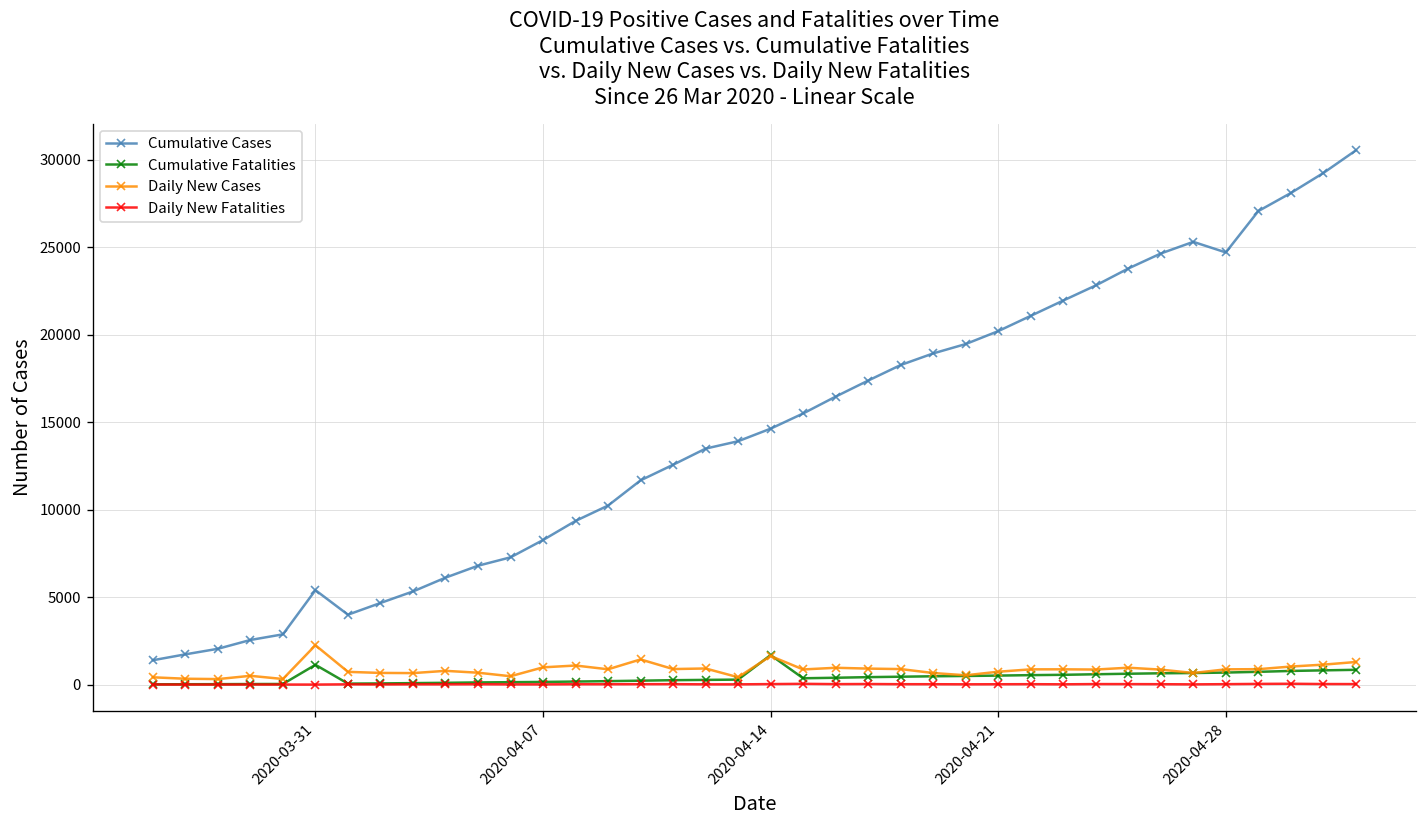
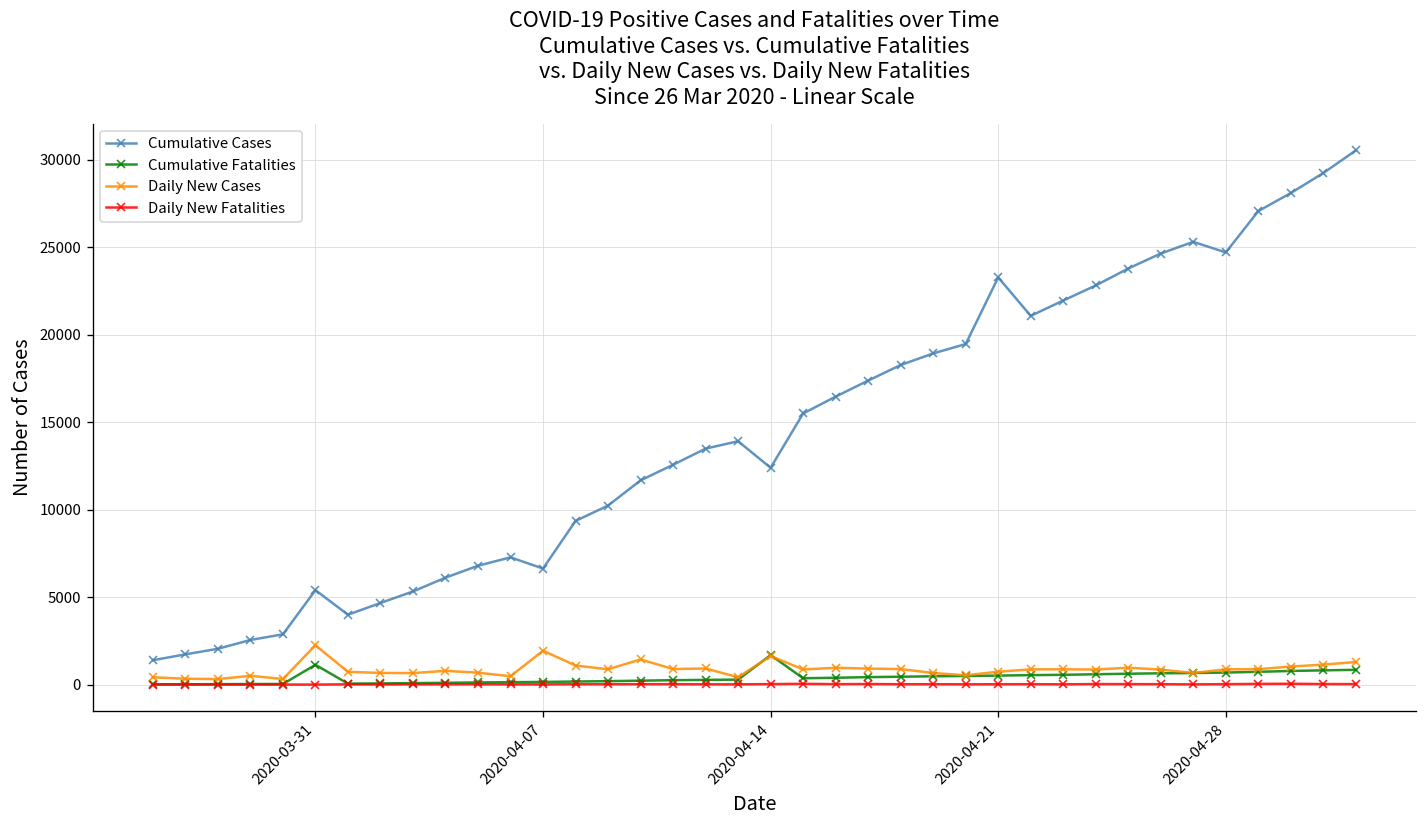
Cumulative Cases, 2020-04-07: 8300 -> 6600
Daily New Cases, 2020-04-07: 1000 -> 1900
Cumulative Cases, 2020-04-14: 14600 -> 12400
Cumulative Cases, 2020-04-21: 20200 -> 23300
